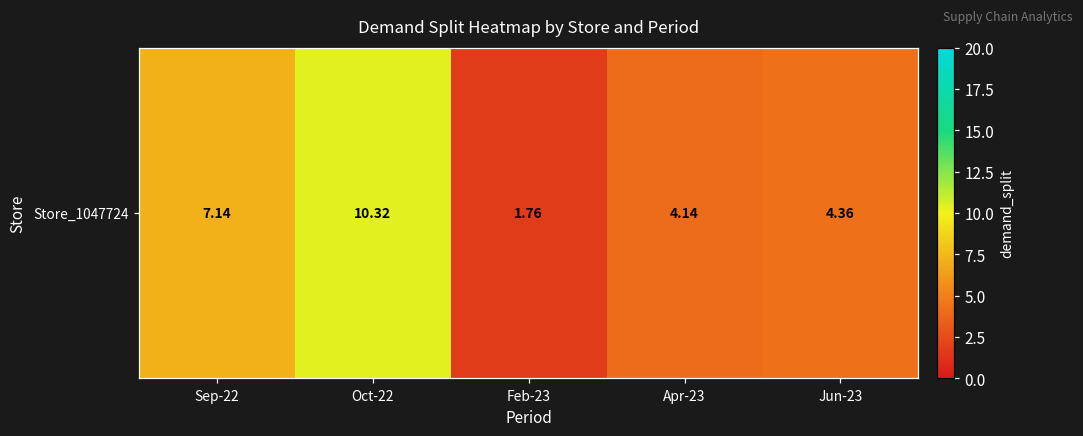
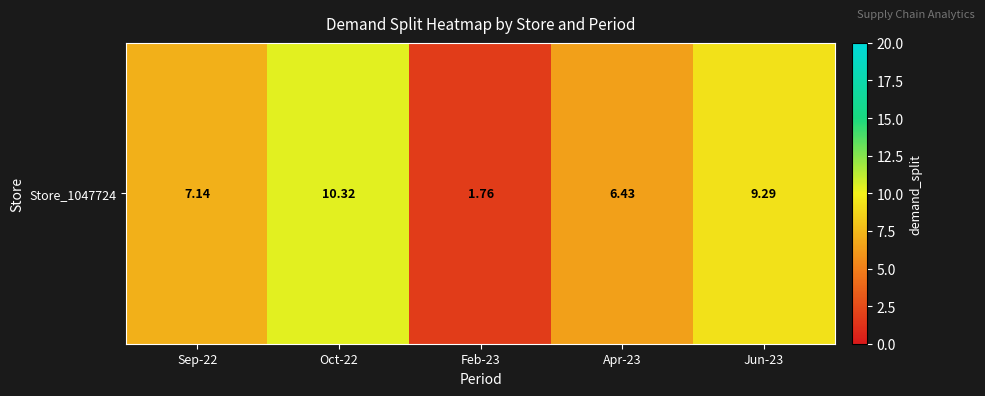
Store_1047724, Apr-23: 4.14 -> 6.43
Store_1047724, Jun-23: 4.36 -> 9.29
